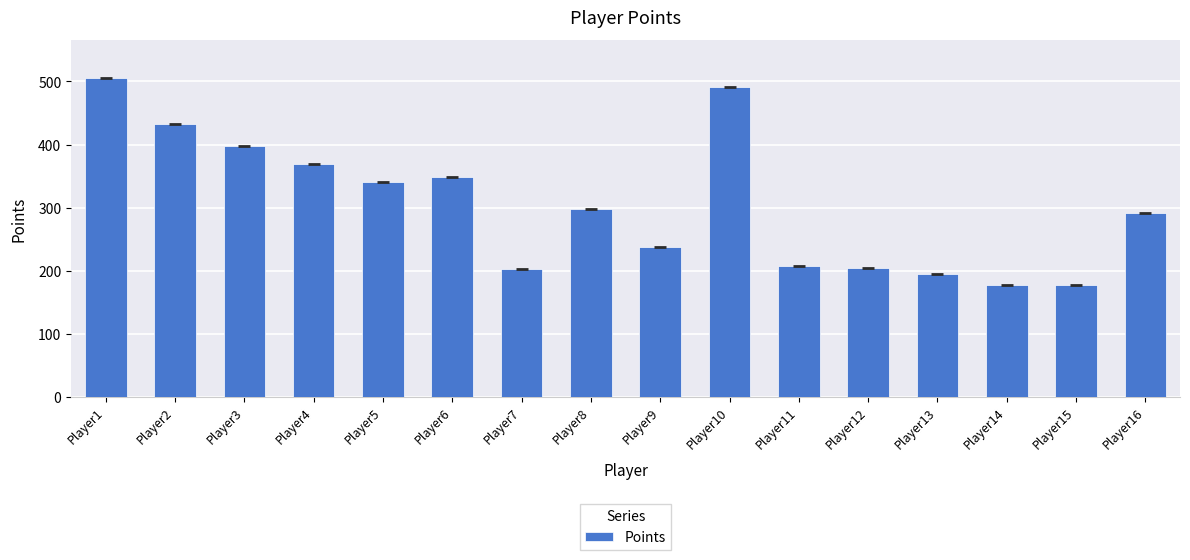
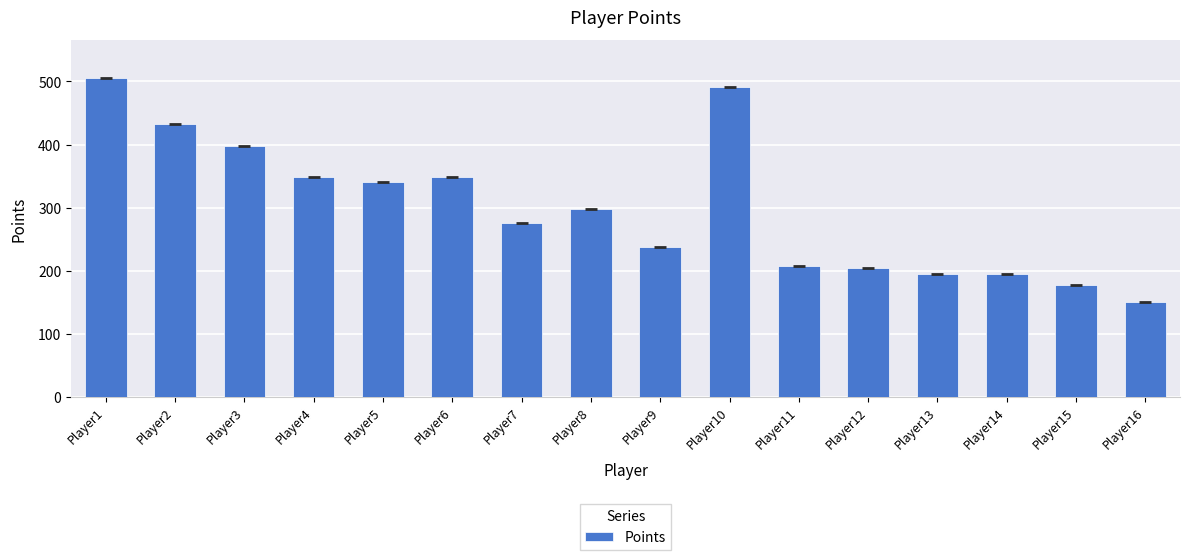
Points, Player4: 370 -> 350
Points, Player7: 200 -> 280
Points, Player14: 180 -> 200
Points, Player16: 290 -> 150
